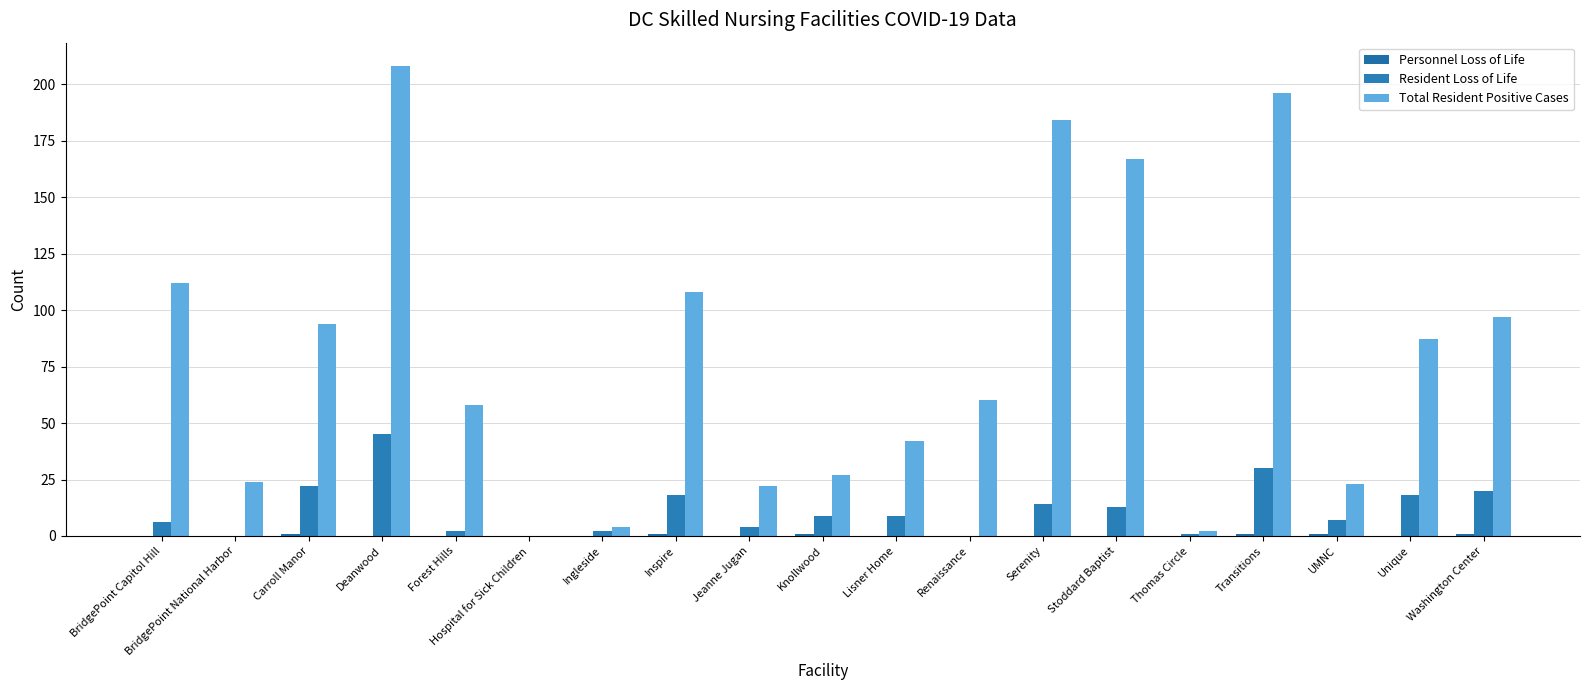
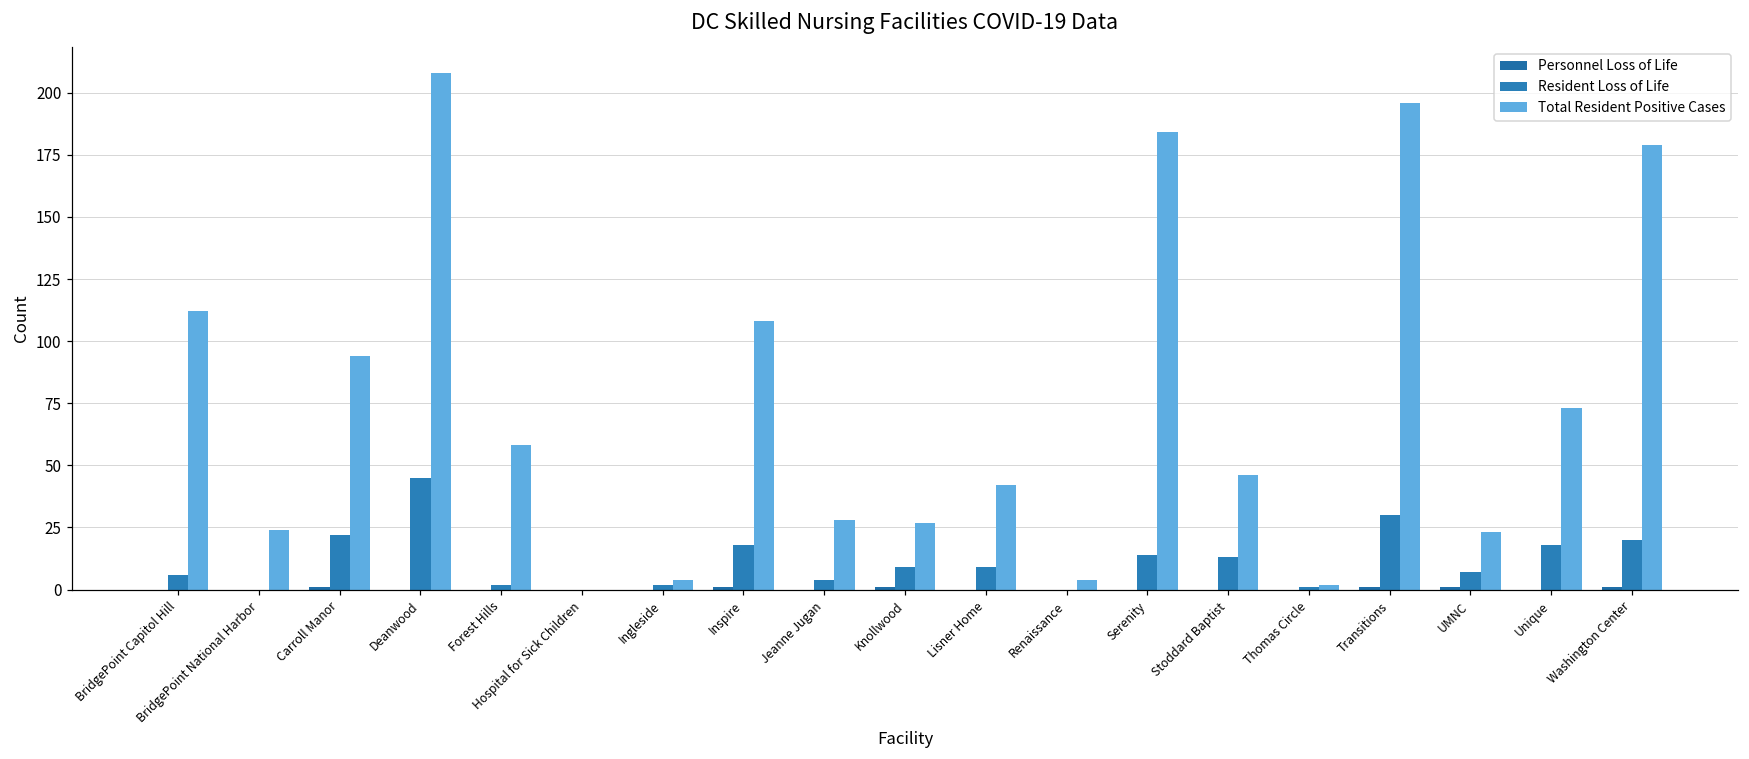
Total Resident Positive Cases, Jeanne Jugan: 22 -> 28
Total Resident Positive Cases, Renaissance: 60 -> 4
Total Resident Positive Cases, Stoddard Baptist: 167 -> 46
Total Resident Positive Cases, Unique: 87 -> 73
Total Resident Positive Cases, Washington Center: 97 -> 179
